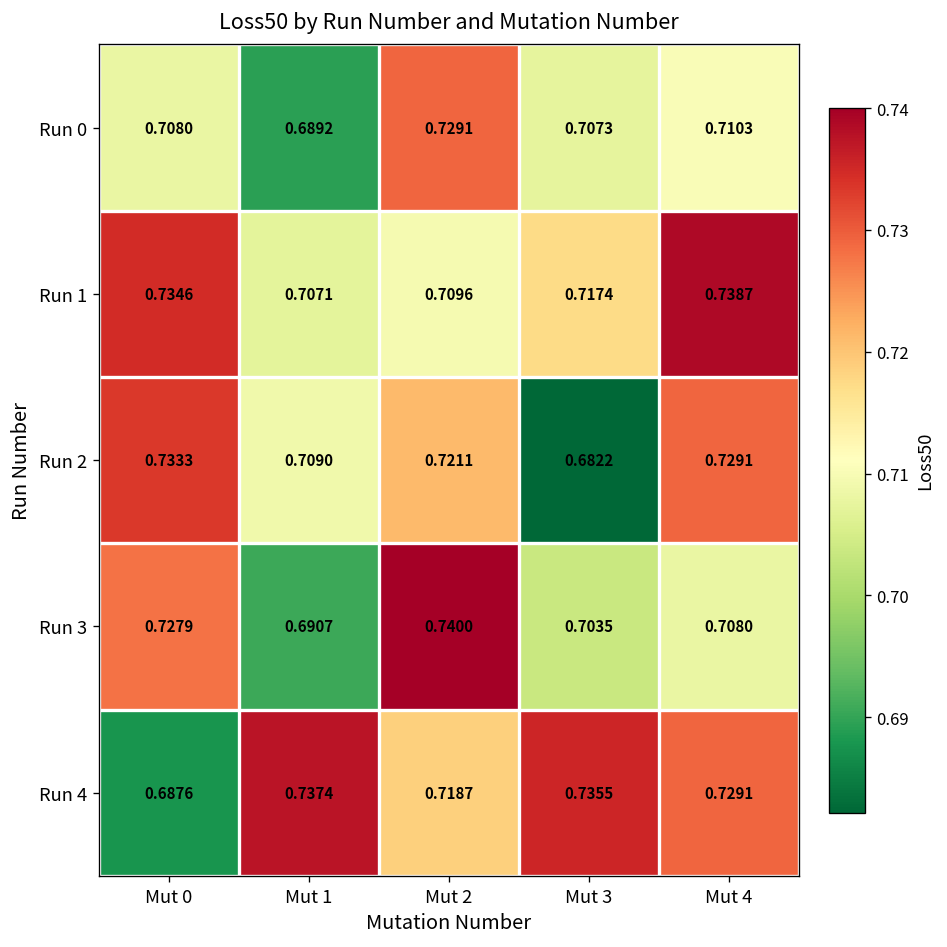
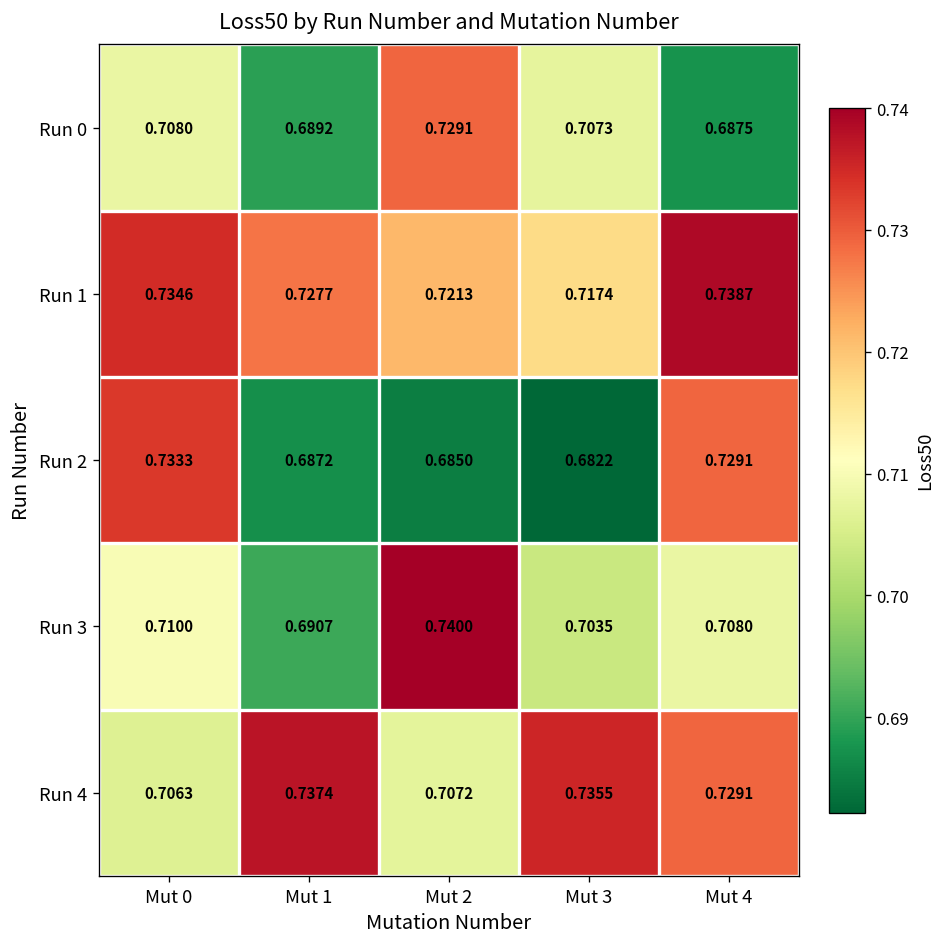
Run 0, Mut 4: 0.7103 -> 0.6875
Run 1, Mut 1: 0.7071 -> 0.7277
Run 1, Mut 2: 0.7096 -> 0.7213
Run 2, Mut 1: 0.7090 -> 0.6872
Run 2, Mut 2: 0.7211 -> 0.6850
Run 3, Mut 0: 0.7279 -> 0.7100
Run 4, Mut 0: 0.6876 -> 0.7063
Run 4, Mut 2: 0.7187 -> 0.7072
